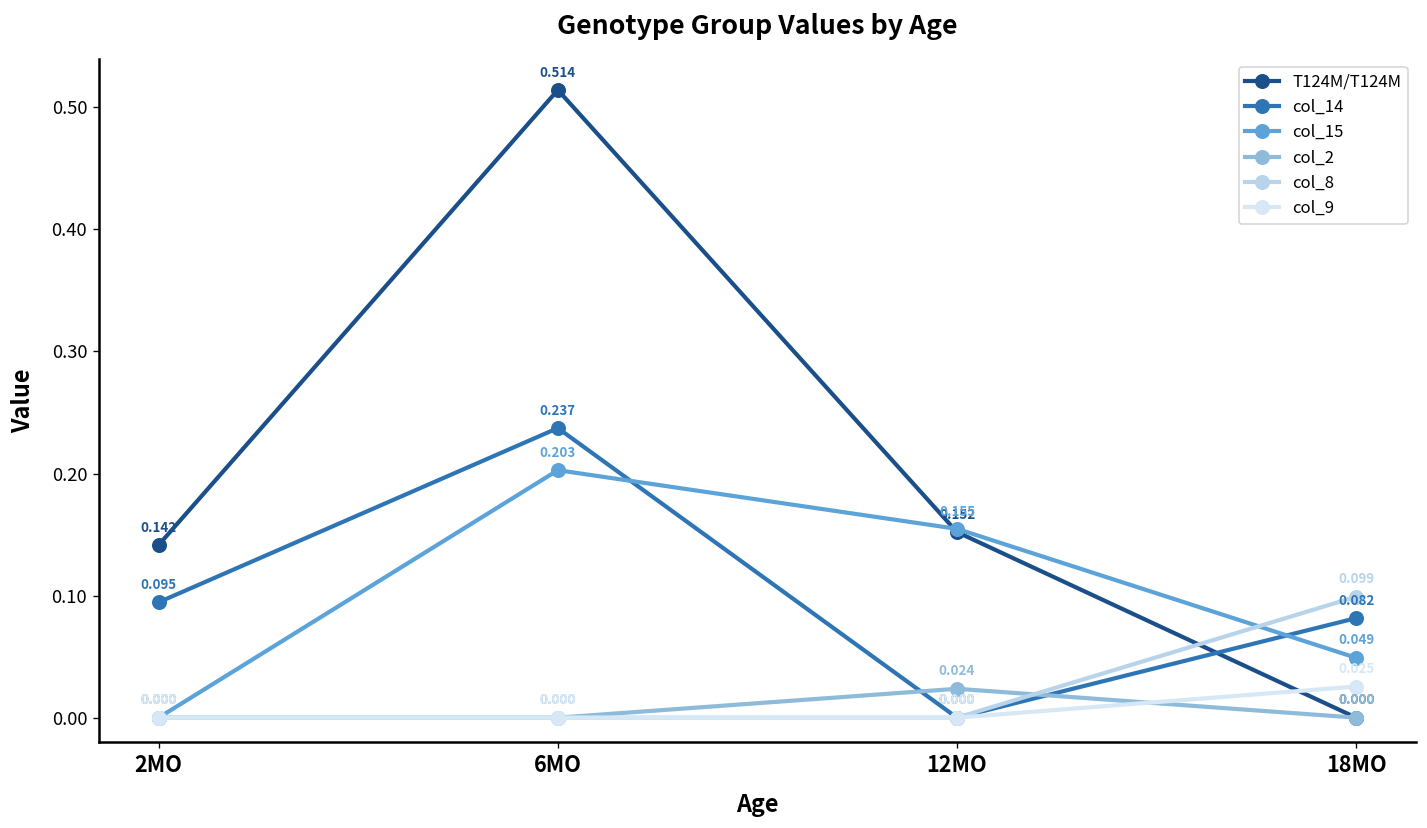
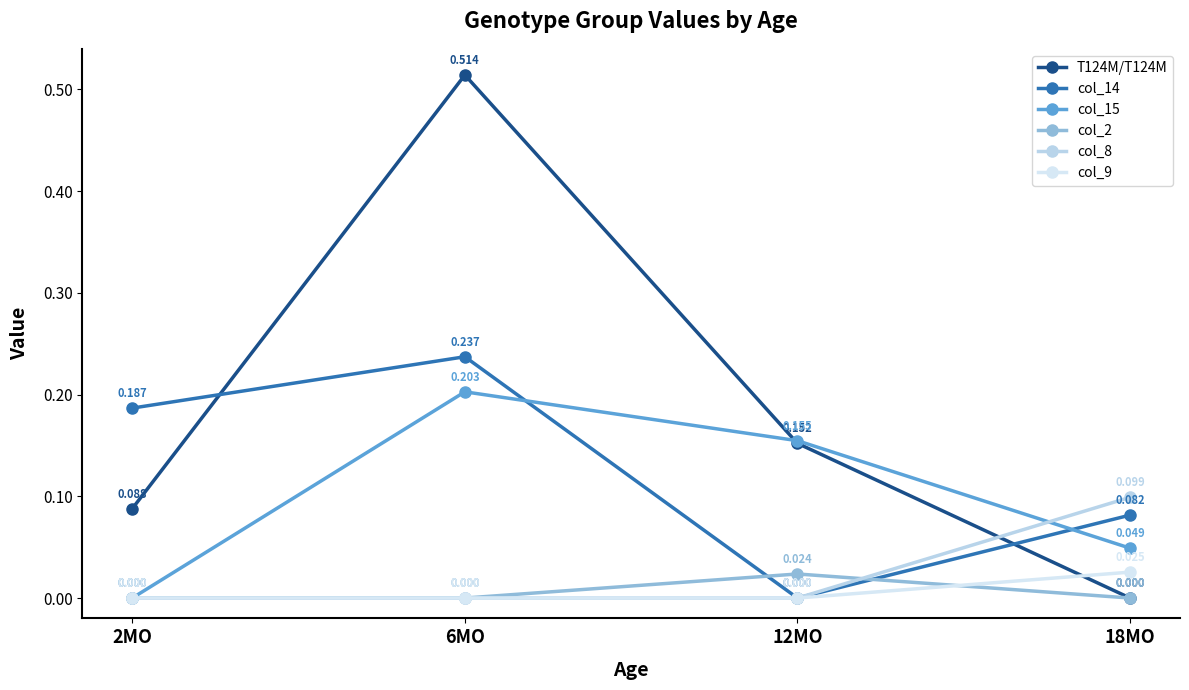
T124M/T124M, 2MO: 0.142 -> 0.088
col_14, 2MO: 0.095 -> 0.187
